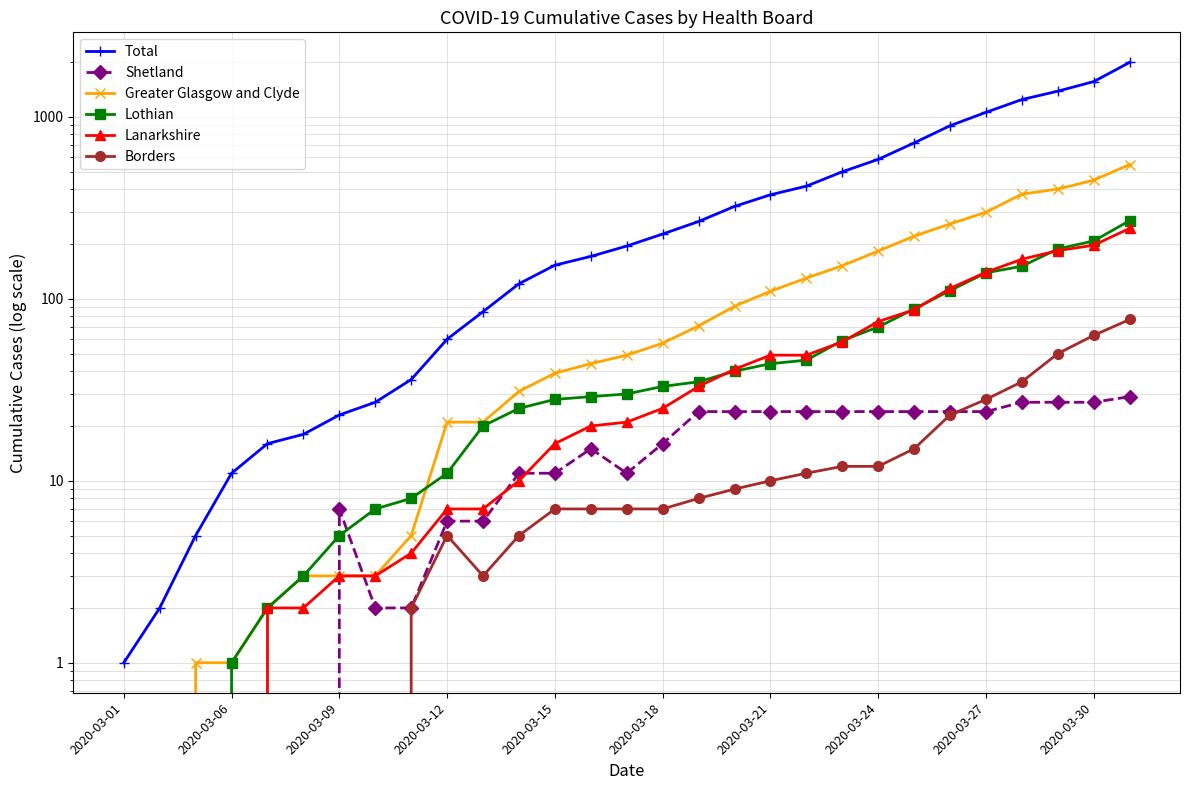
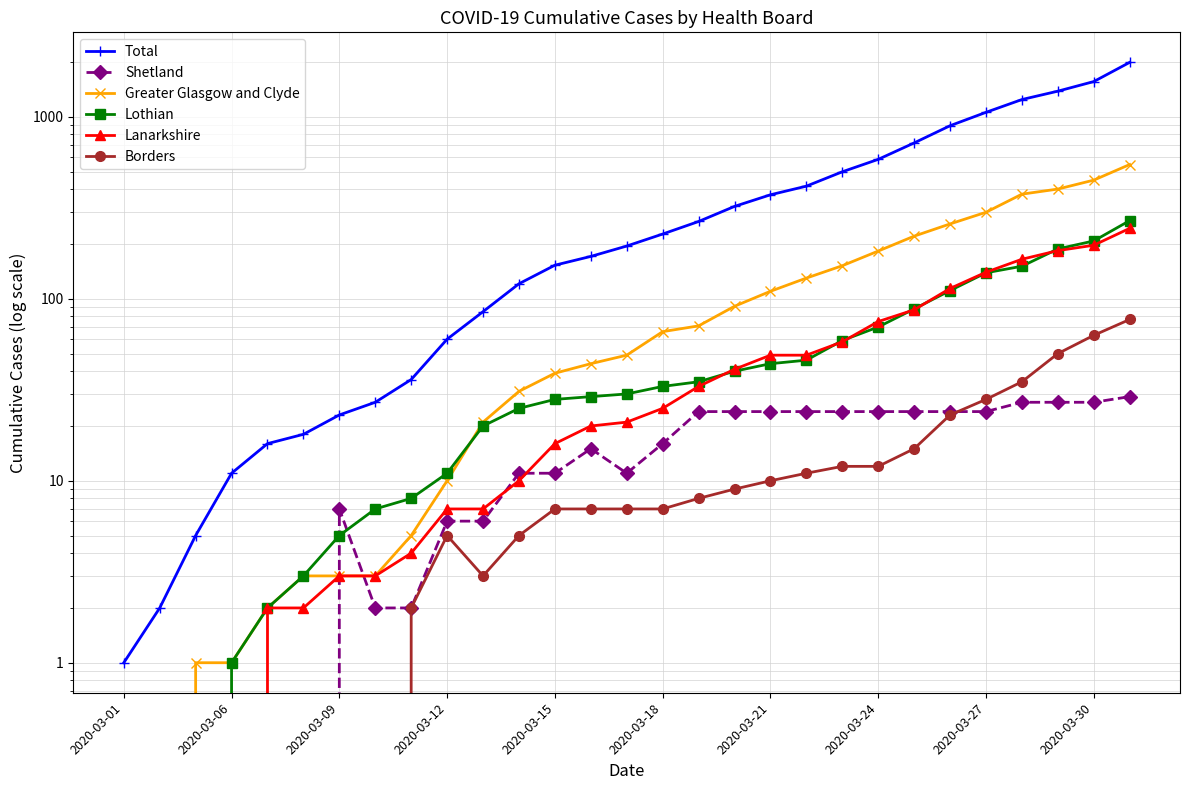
Greater Glasgow and Clyde, 2020-03-12: 21 -> 10
Greater Glasgow and Clyde, 2020-03-18: 57 -> 66
